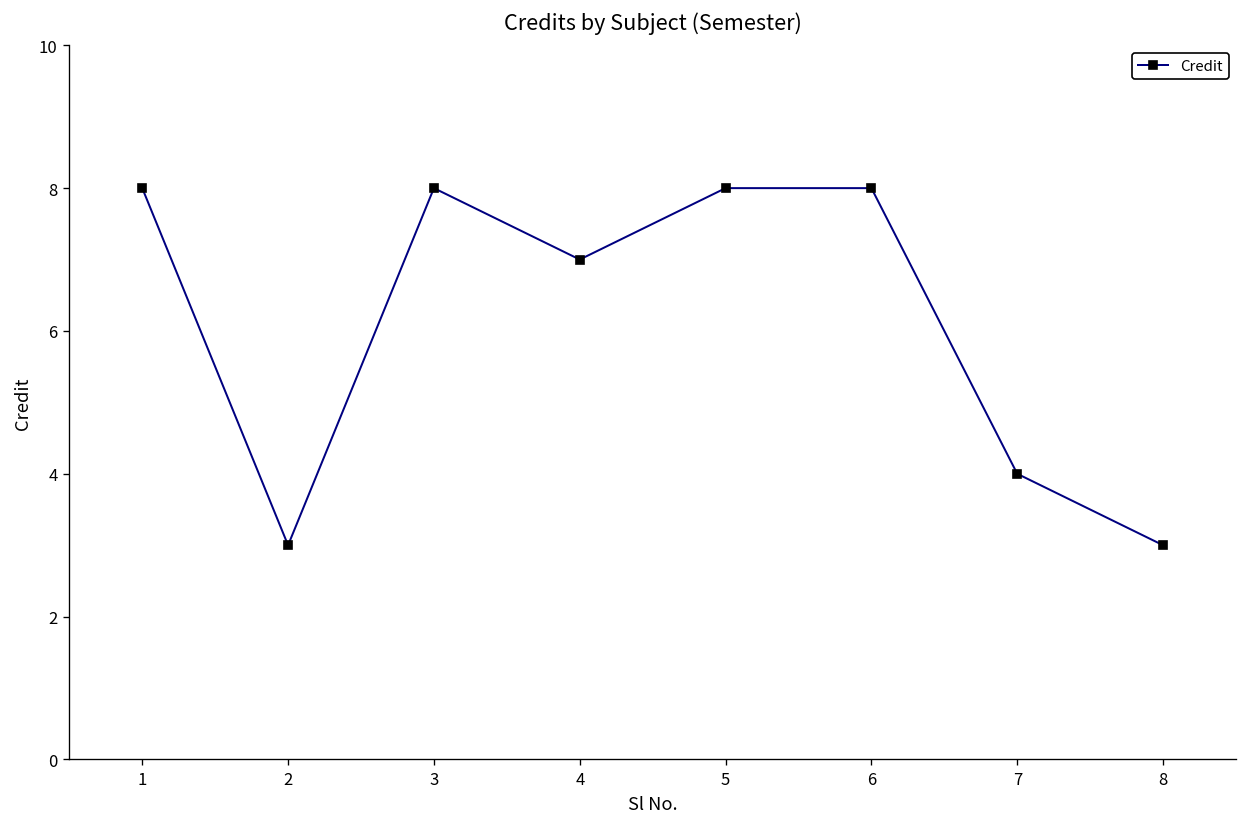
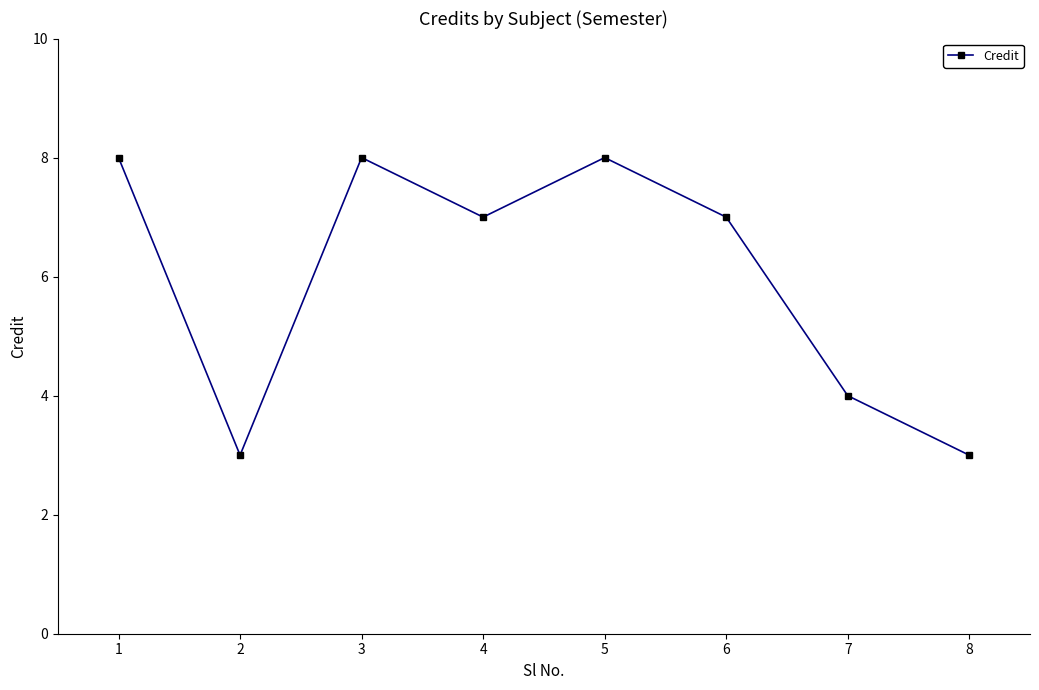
6: 8 -> 7
